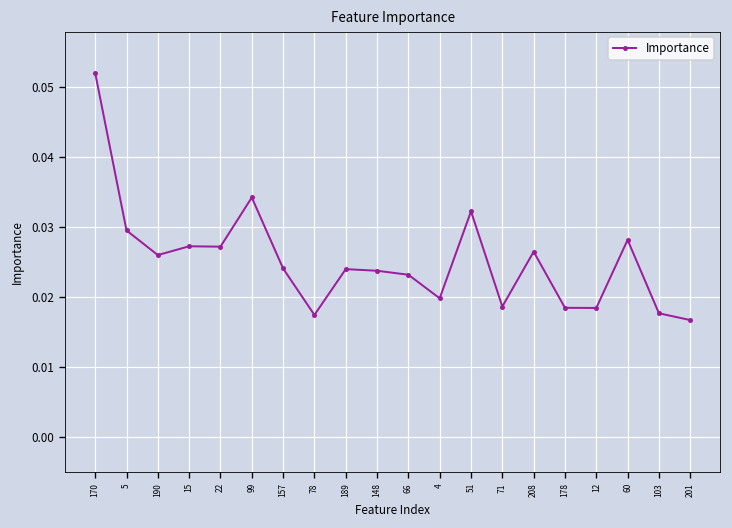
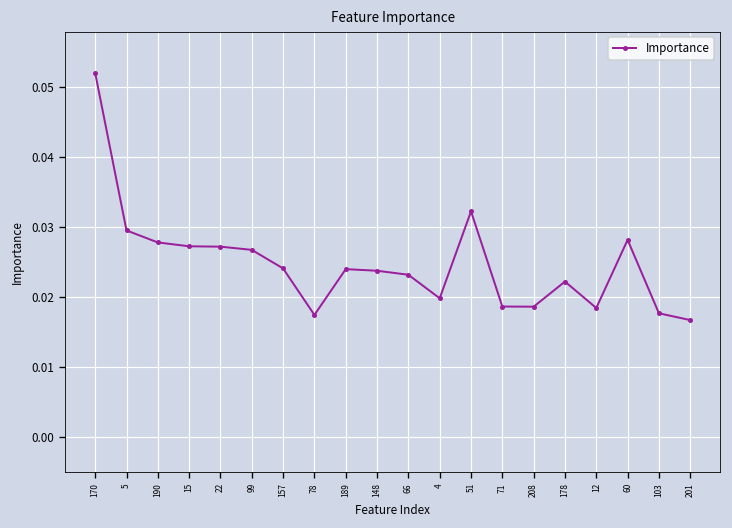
190: 0.026 -> 0.028
99: 0.034 -> 0.027
208: 0.026 -> 0.019
178: 0.018 -> 0.022
